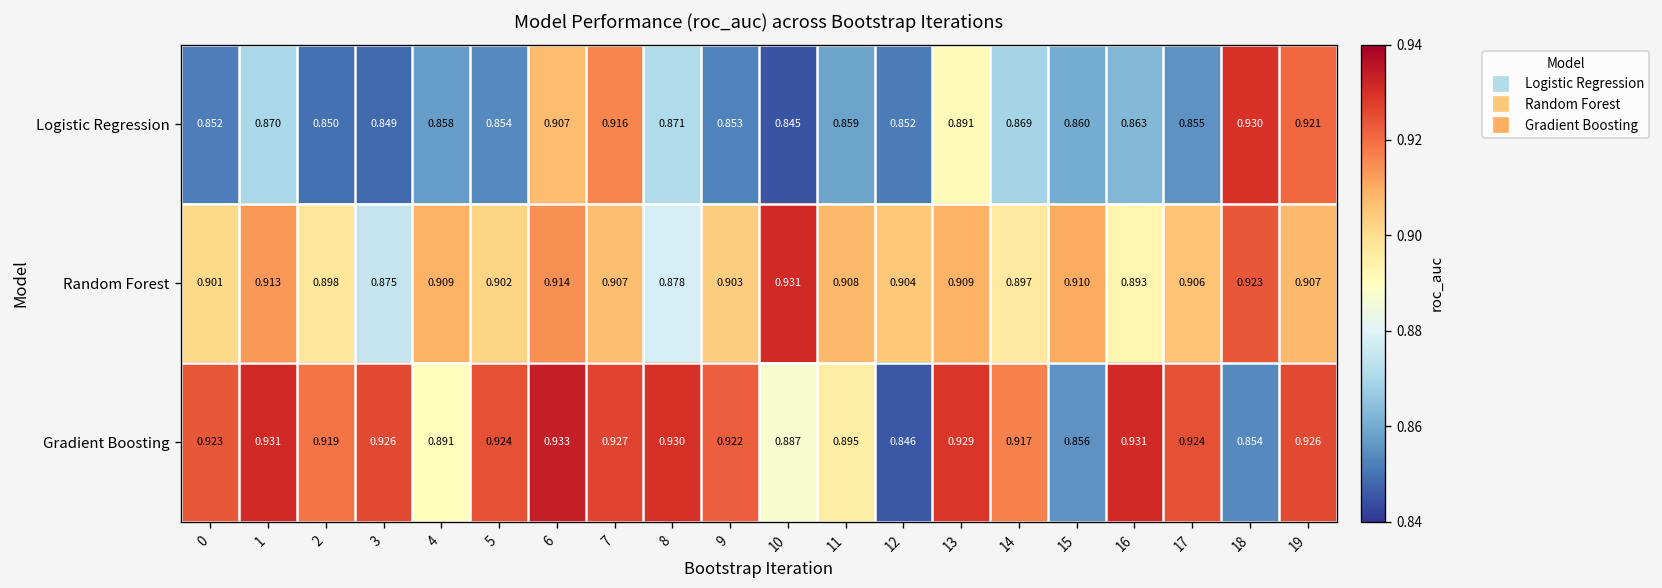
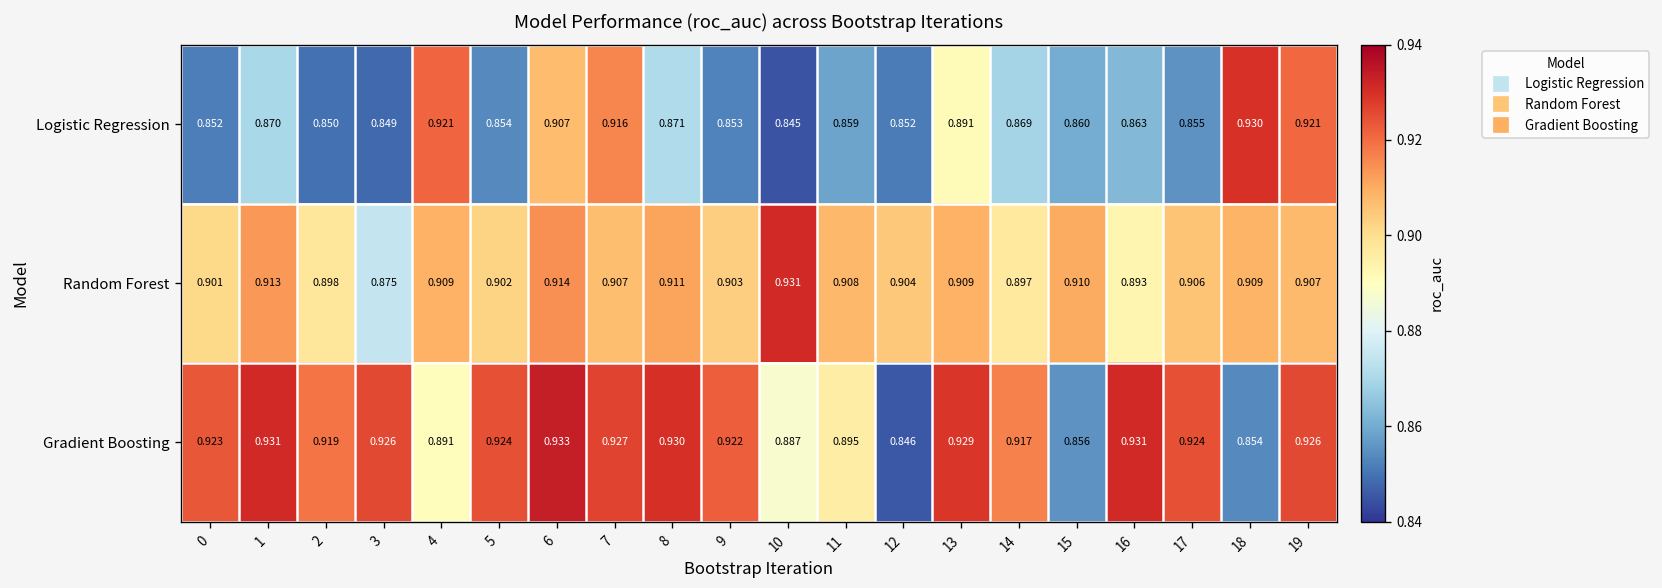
Logistic Regression, 4: 0.858 -> 0.921
Random Forest, 8: 0.878 -> 0.911
Random Forest, 18: 0.923 -> 0.909
